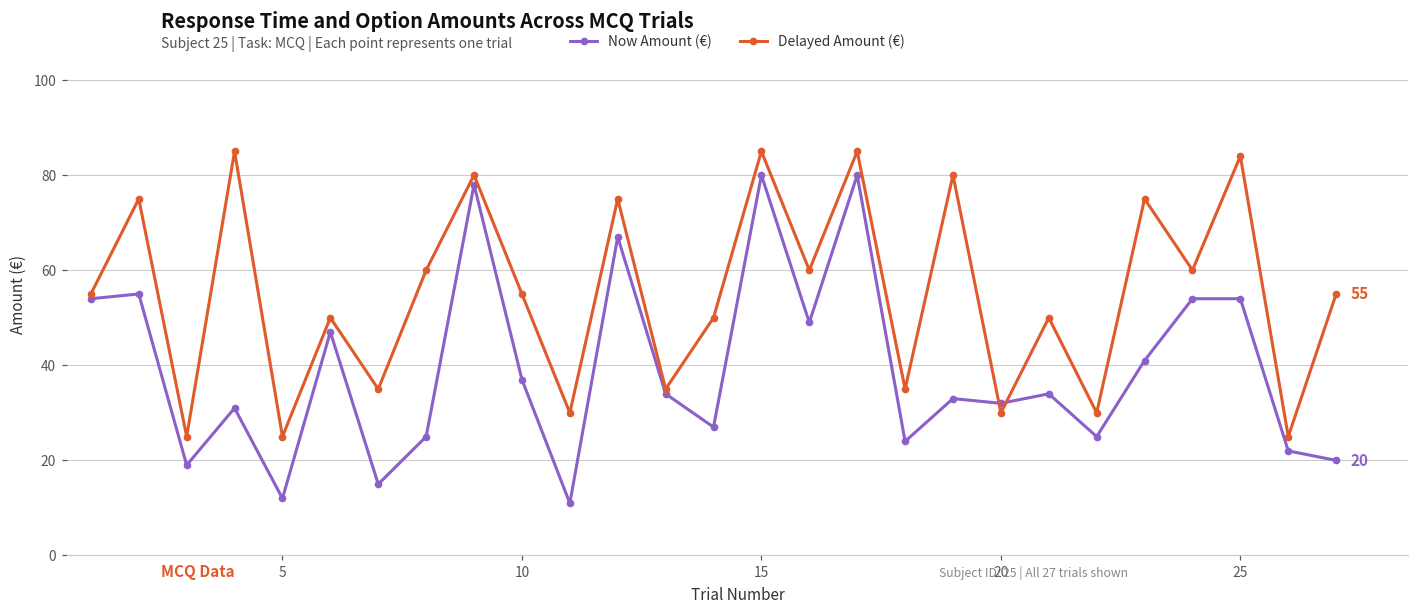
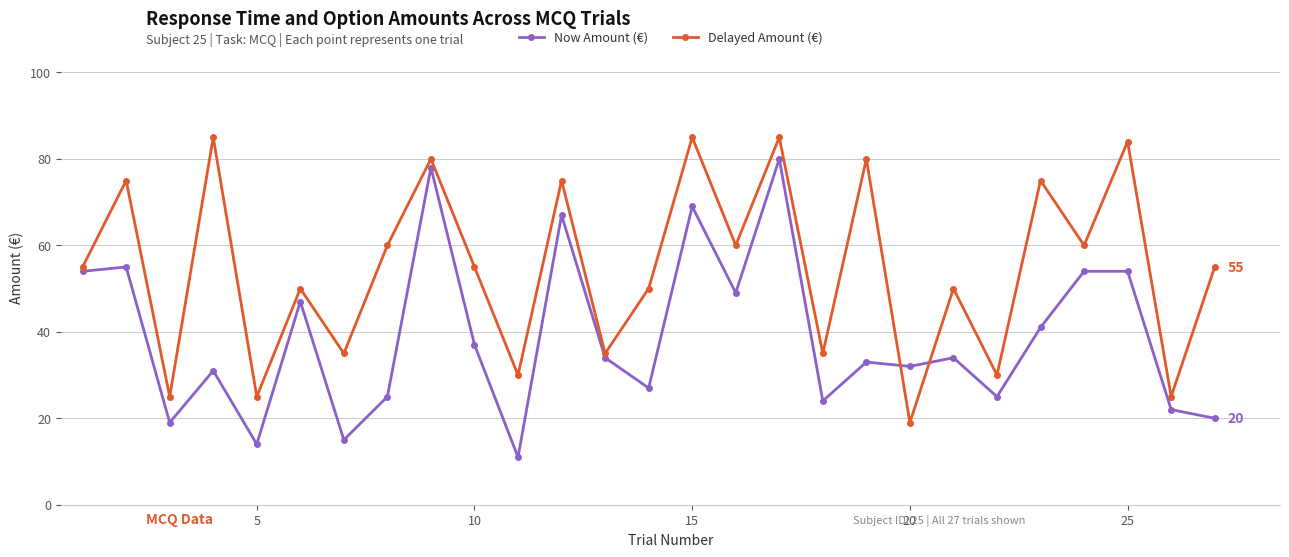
Now Amount (€), 5: 12 -> 14
Now Amount (€), 15: 80 -> 69
Delayed Amount (€), 20: 30 -> 19
